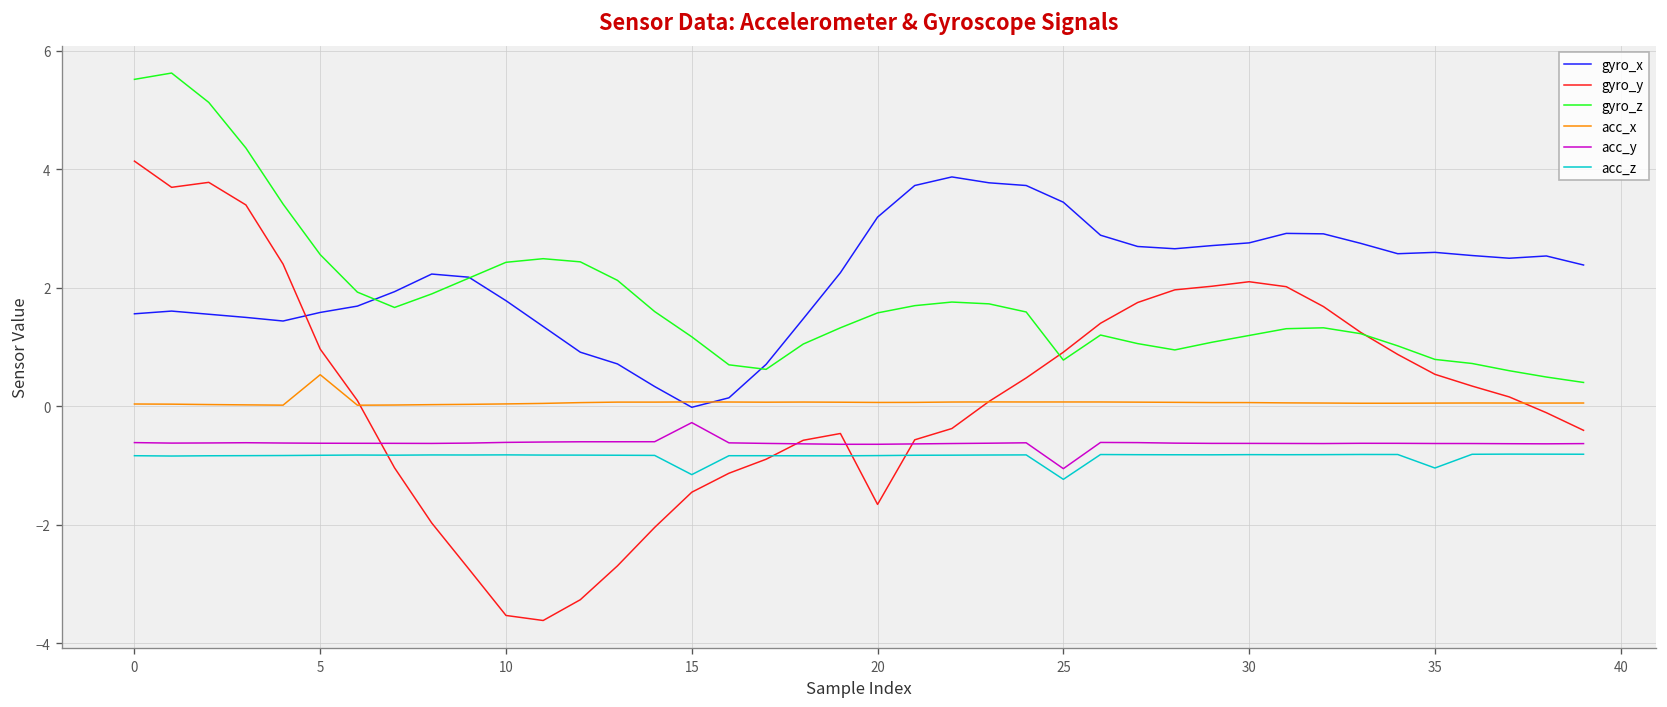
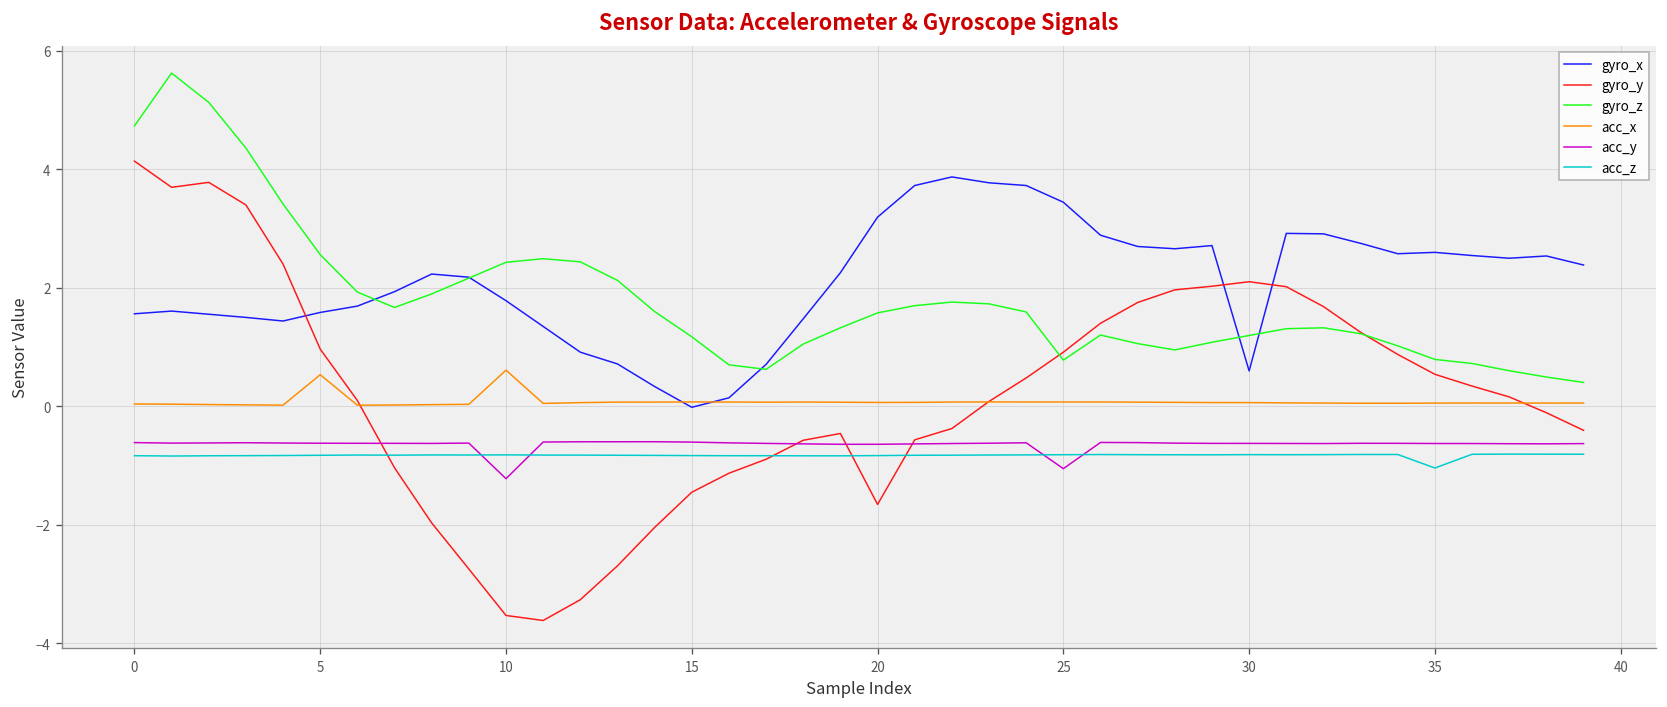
gyro_z, 0: 5.5 -> 4.7
acc_x, 10: 0.0 -> 0.6
acc_y, 10: -0.6 -> -1.2
acc_y, 15: -0.3 -> -0.6
acc_z, 15: -1.2 -> -0.8
acc_z, 25: -1.2 -> -0.8
gyro_x, 30: 2.8 -> 0.6
